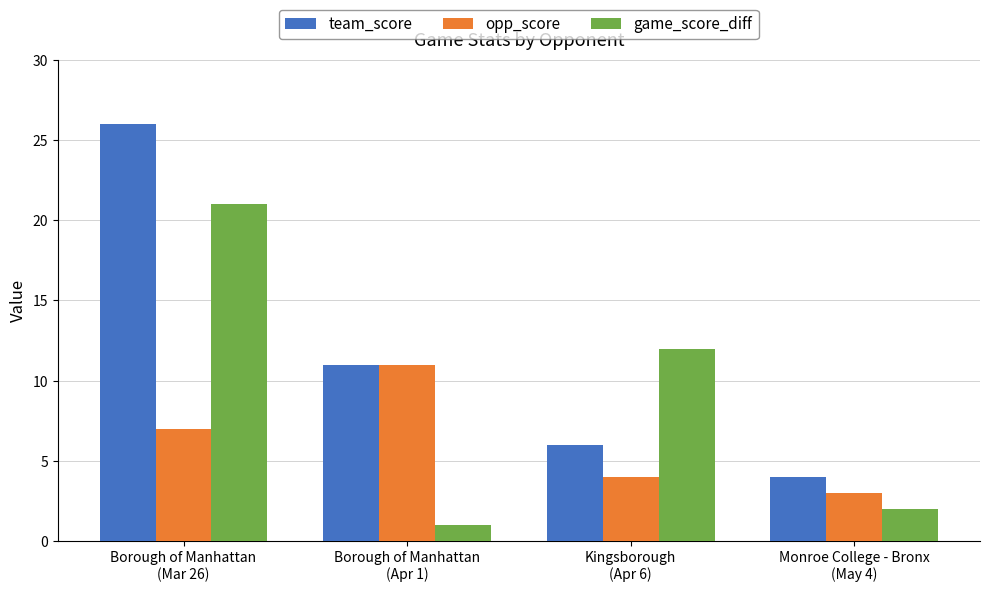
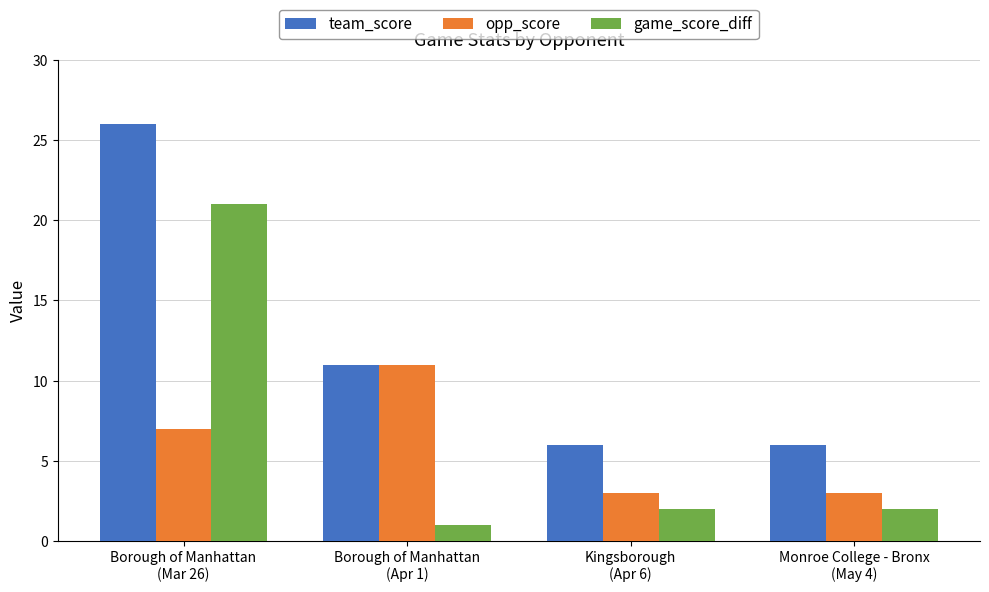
opp_score, Kingsborough (Apr 6): 4 -> 3
game_score_diff, Kingsborough (Apr 6): 12 -> 2
team_score, Monroe College - Bronx (May 4): 4 -> 6
